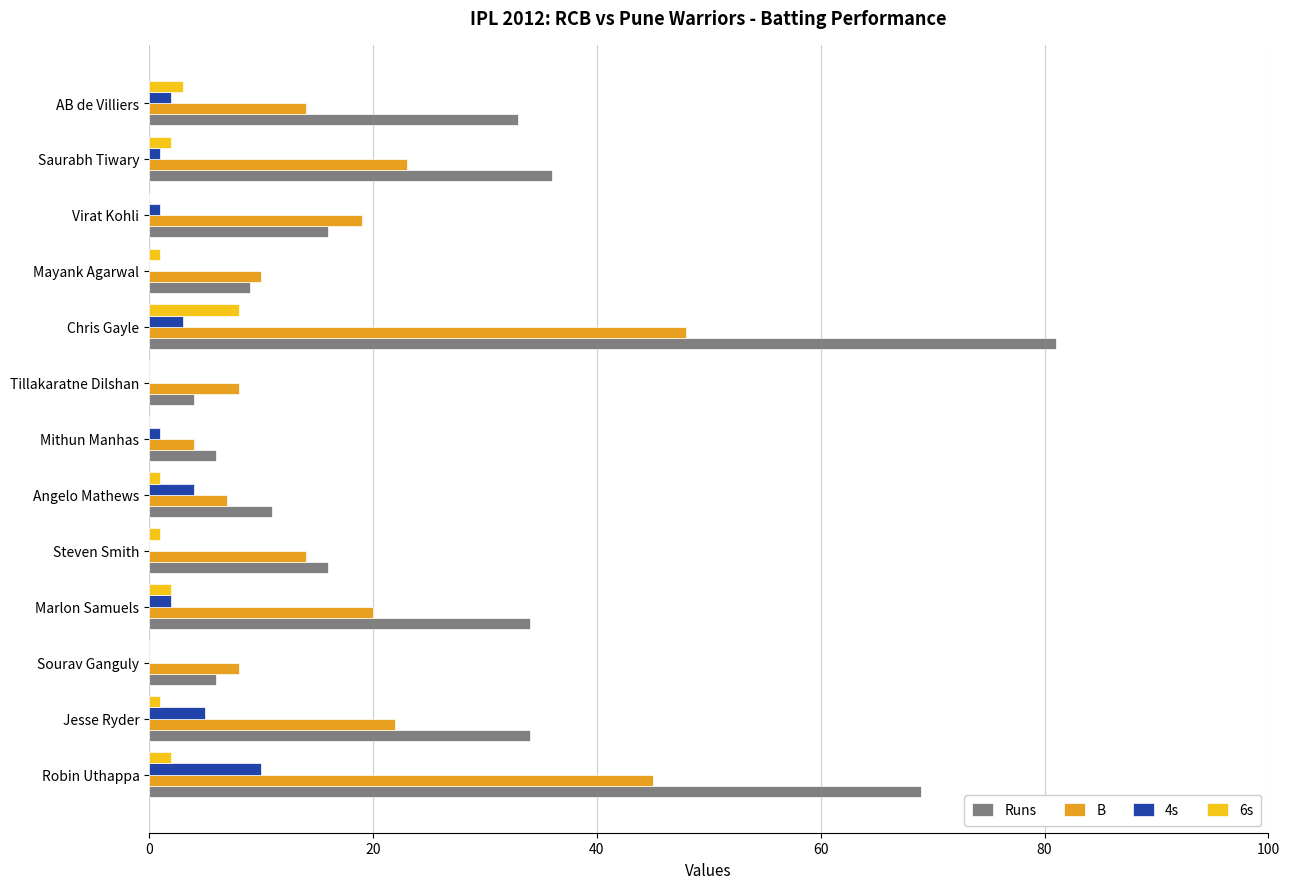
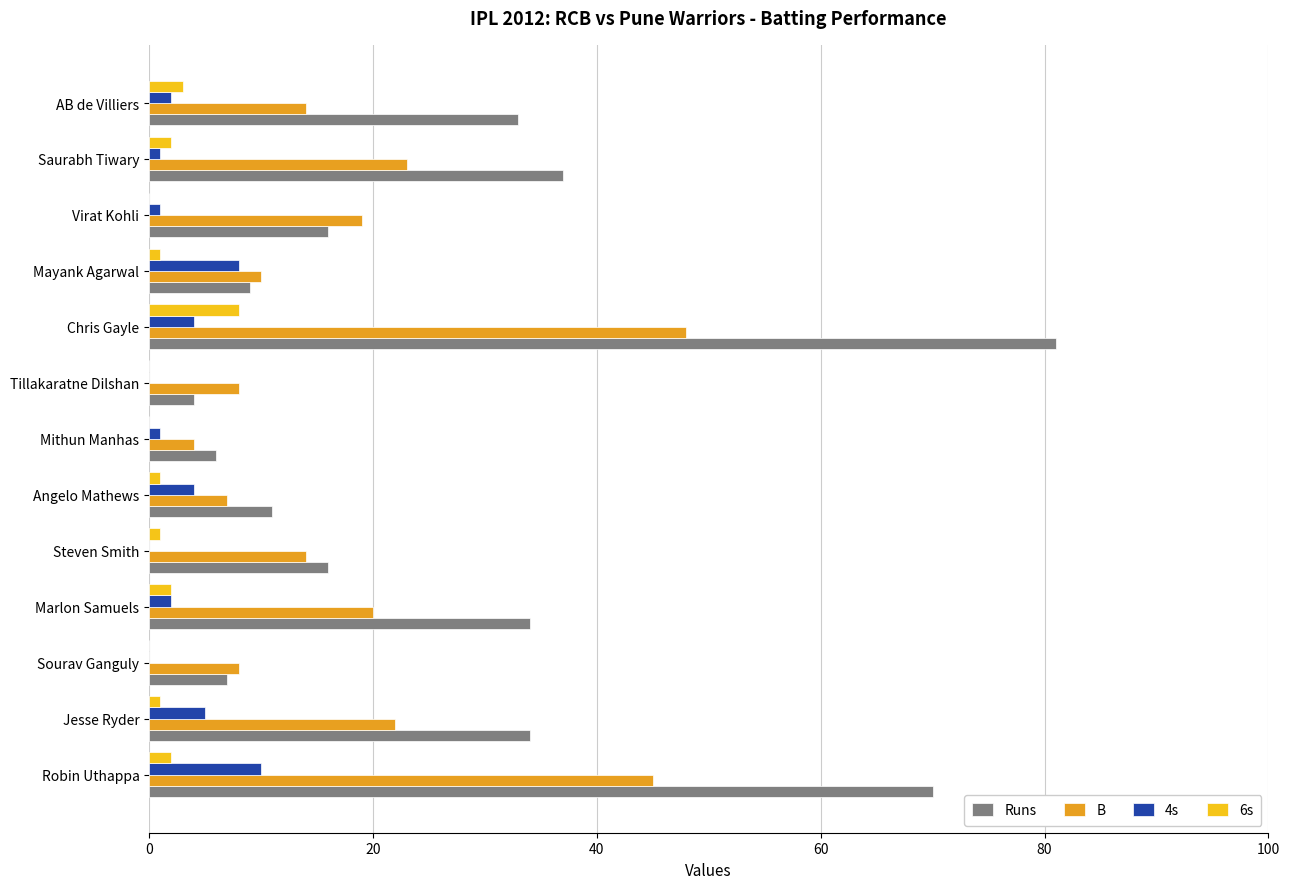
Runs, Saurabh Tiwary: 36 -> 37
4s, Mayank Agarwal: 0 -> 8
4s, Chris Gayle: 3 -> 4
Runs, Sourav Ganguly: 6 -> 7
Runs, Robin Uthappa: 69 -> 70
